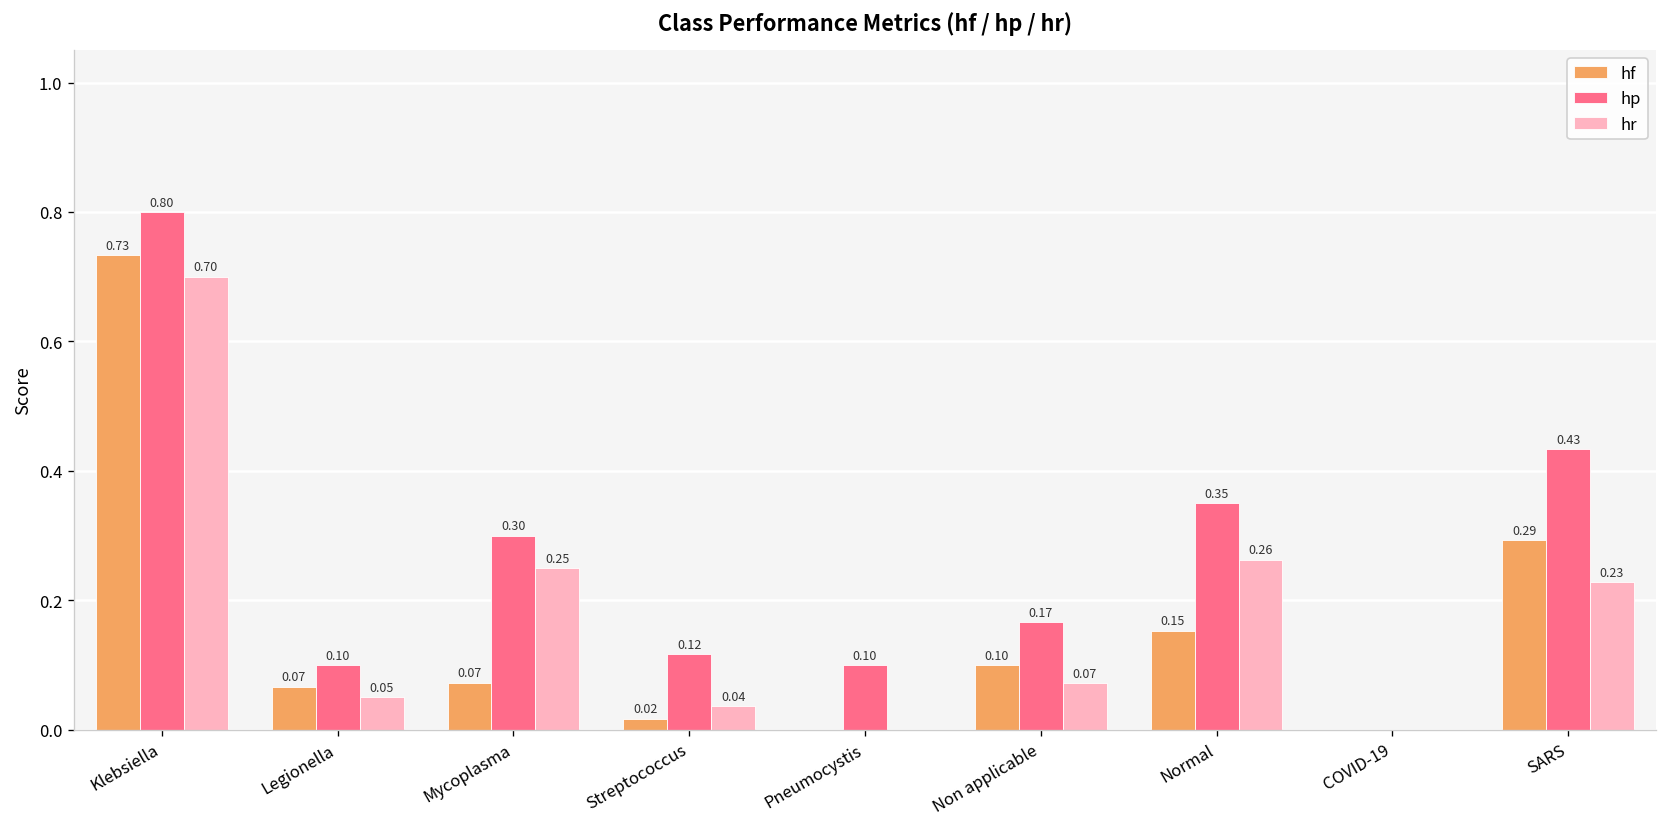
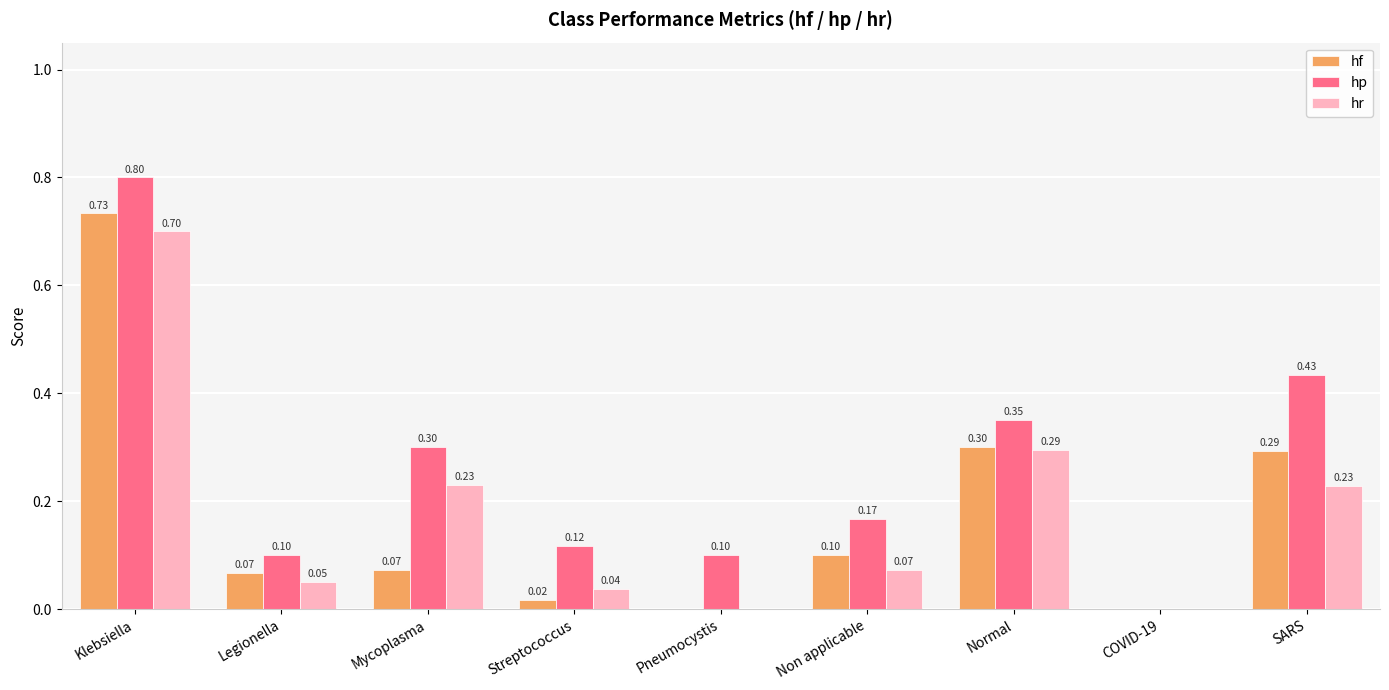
hr, Mycoplasma: 0.25 -> 0.23
hf, Normal: 0.15 -> 0.30
hr, Normal: 0.26 -> 0.29
